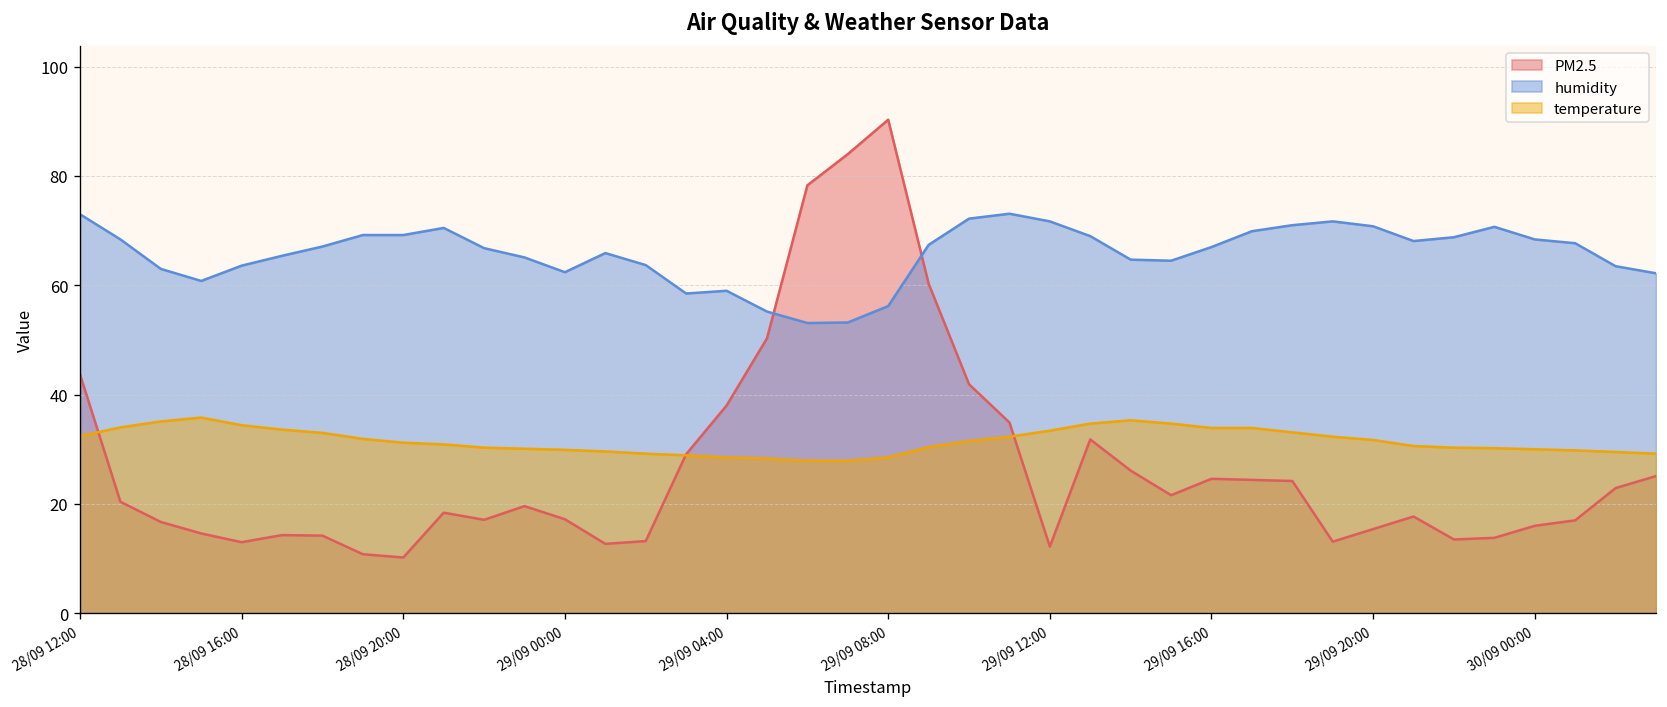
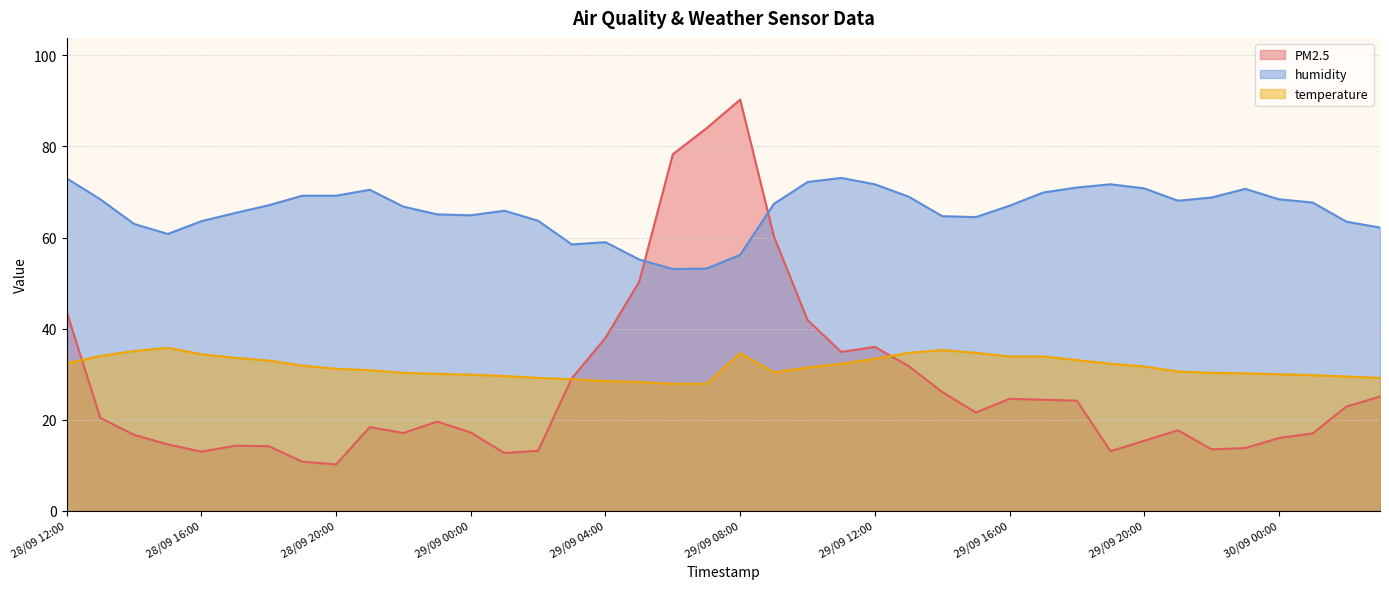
humidity, 29/09 00:00: 62 -> 65
temperature, 29/09 08:00: 29 -> 35
PM2.5, 29/09 12:00: 12 -> 36
